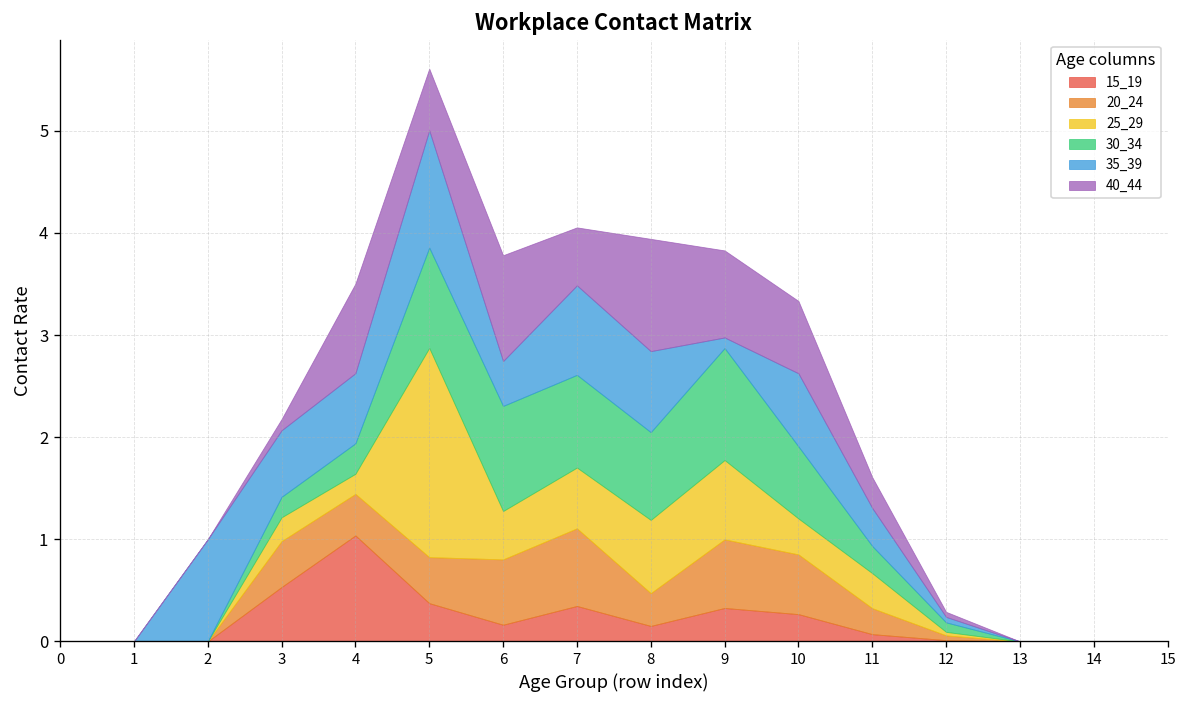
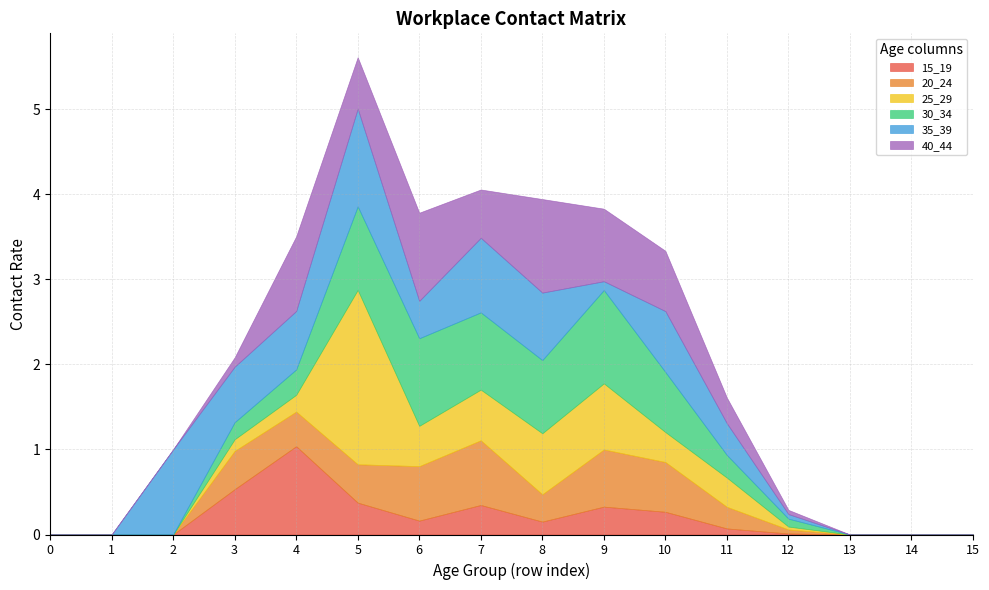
25_29, 3: 0.2 -> 0.1
